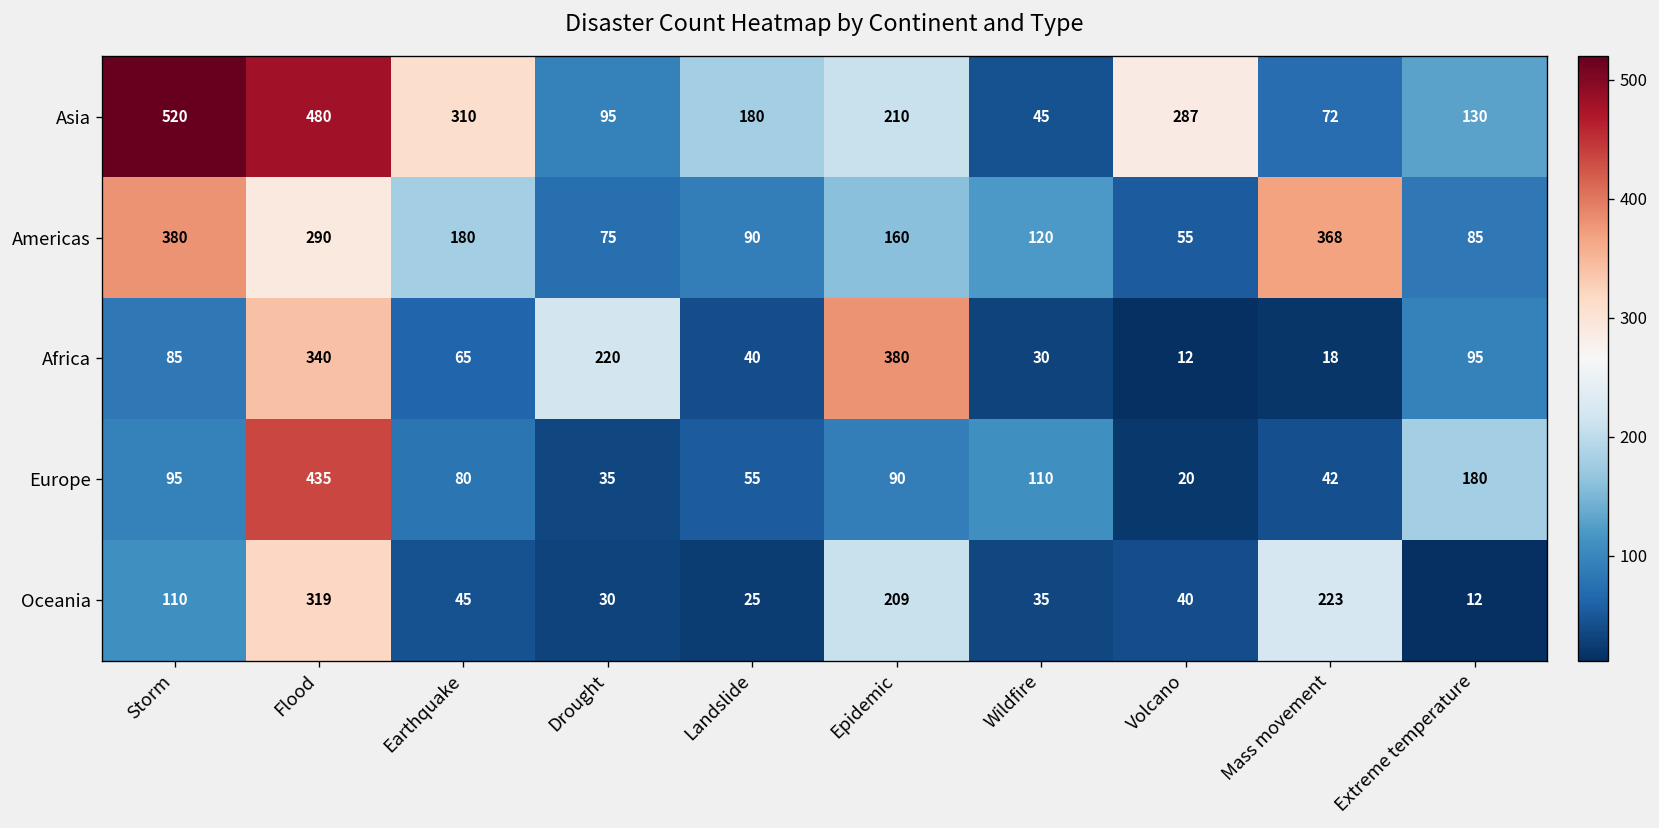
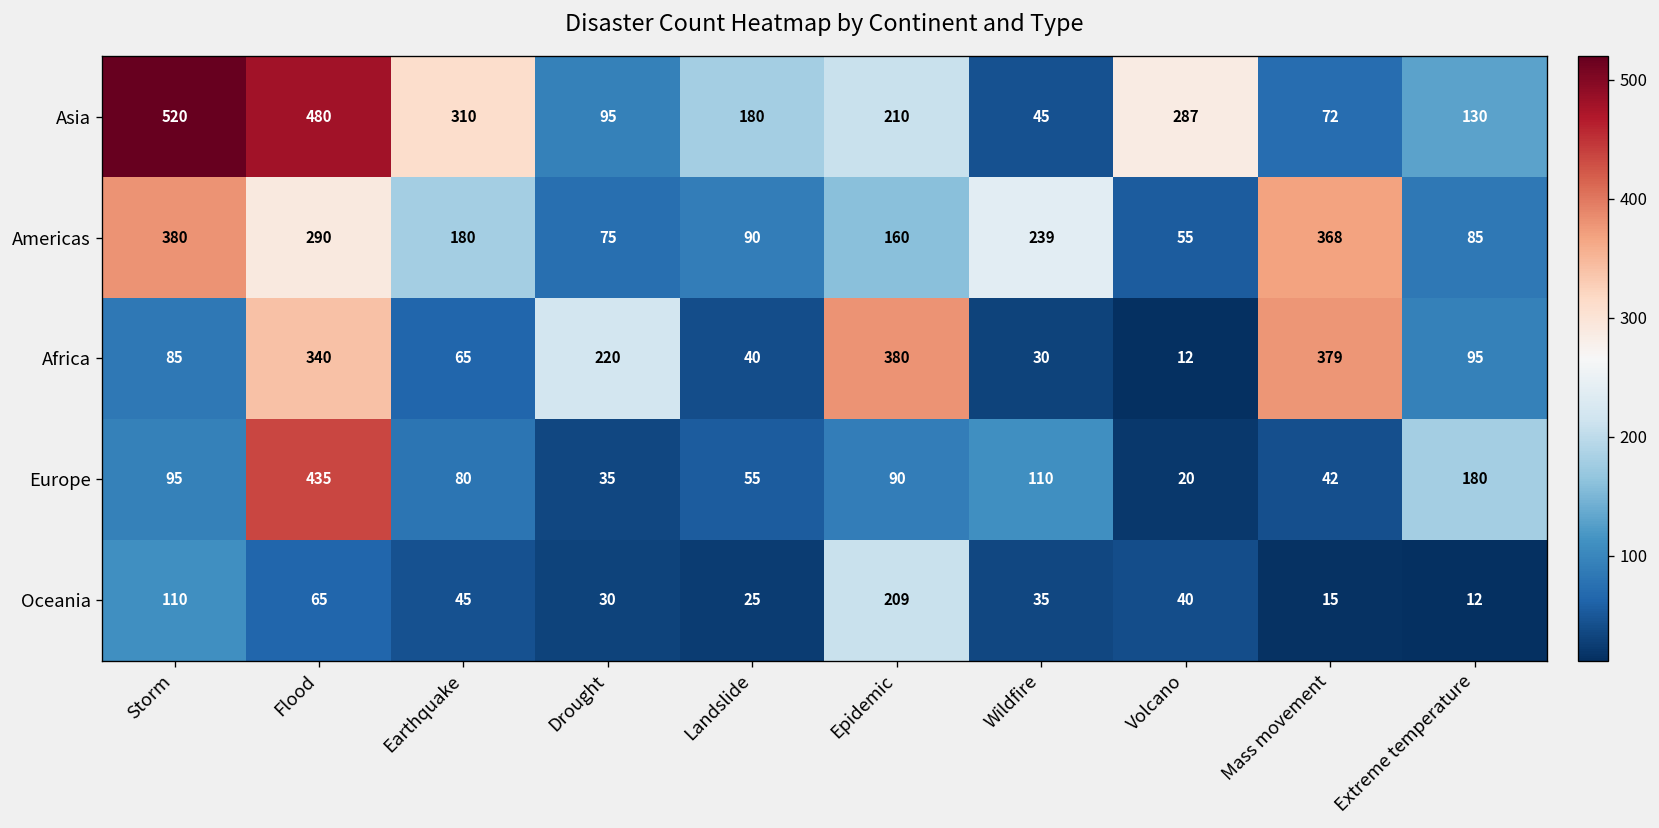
Americas, Wildfire: 120 -> 239
Africa, Mass movement: 18 -> 379
Oceania, Flood: 319 -> 65
Oceania, Mass movement: 223 -> 15
